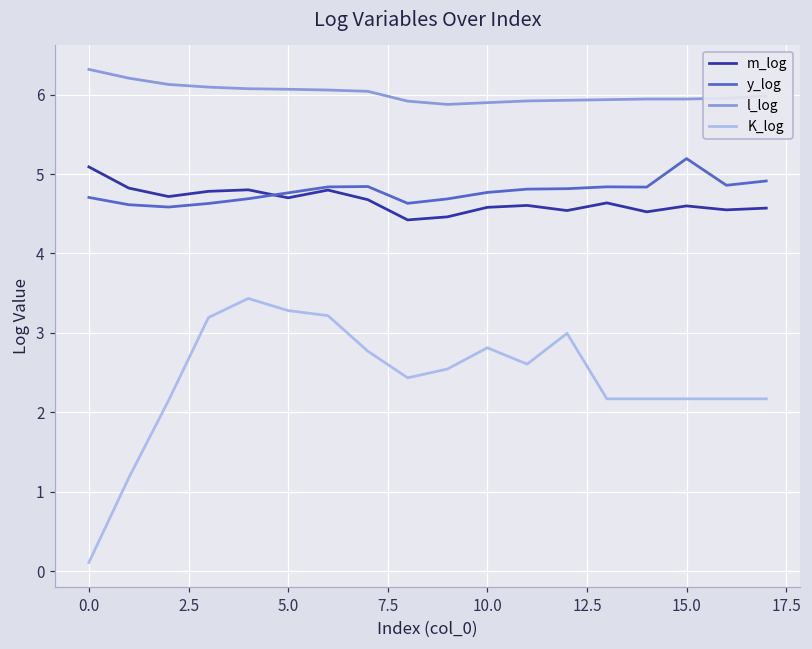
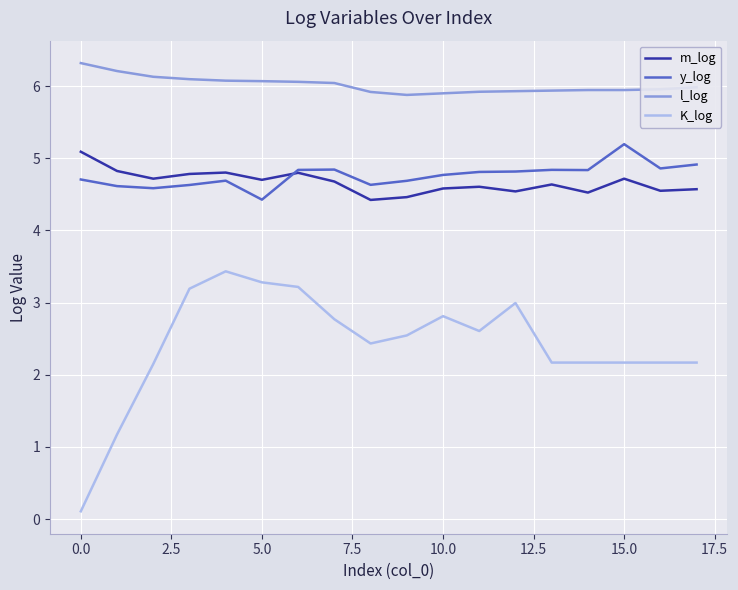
y_log, 5.0: 4.8 -> 4.4
m_log, 15.0: 4.6 -> 4.7
